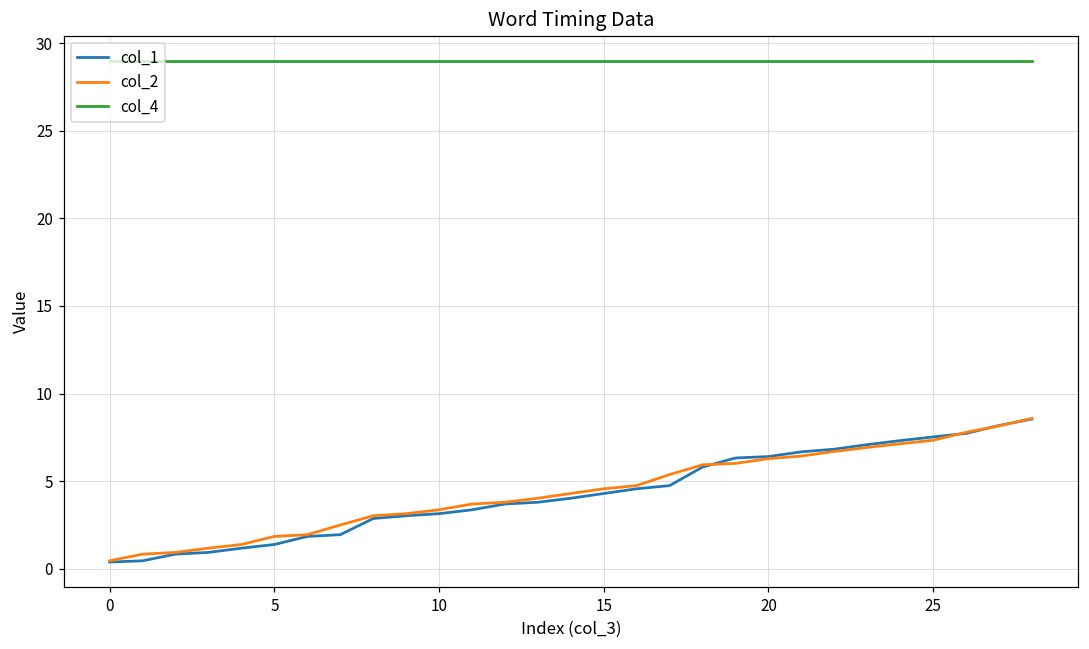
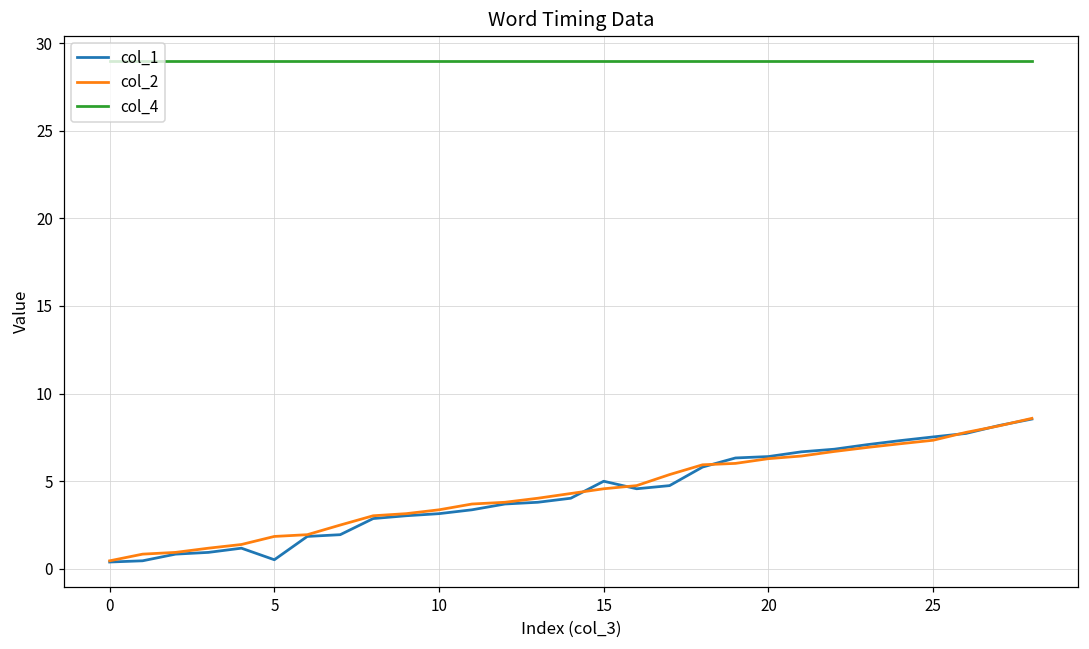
col_1, 5: 1.4 -> 0.5
col_1, 15: 4.3 -> 5.0
